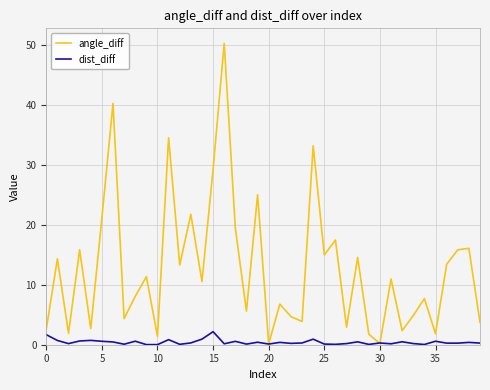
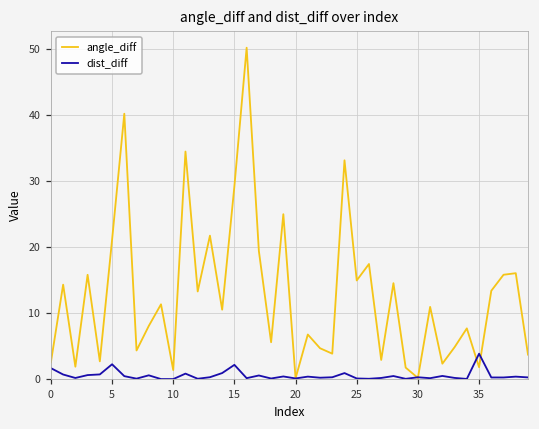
dist_diff, 5: 1 -> 2
dist_diff, 35: 1 -> 4
